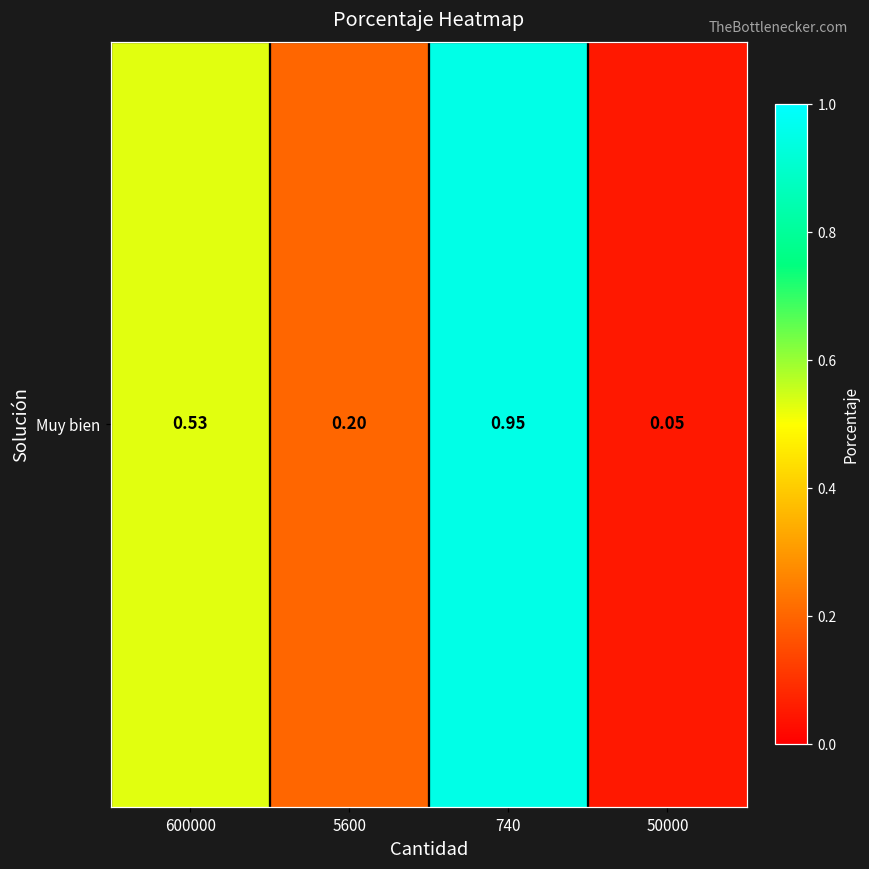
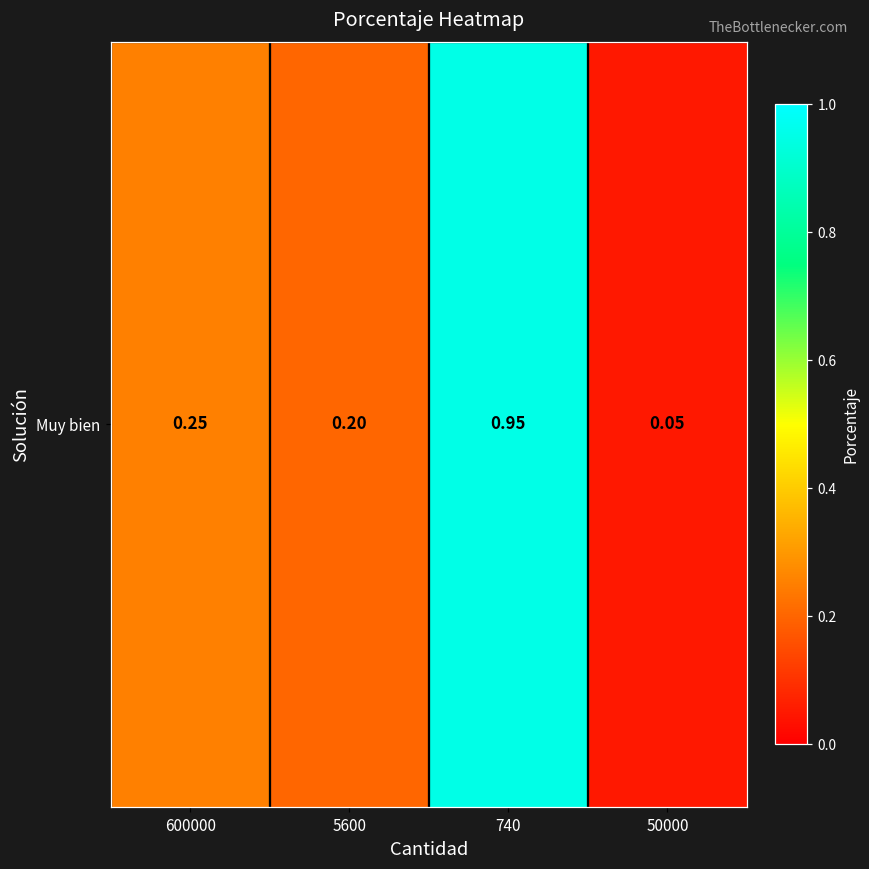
Muy bien, 600000: 0.53 -> 0.25
